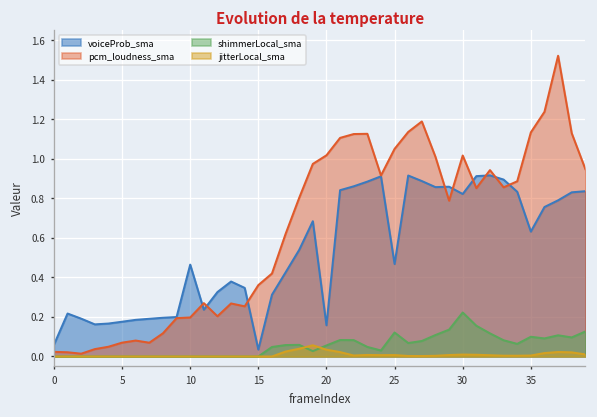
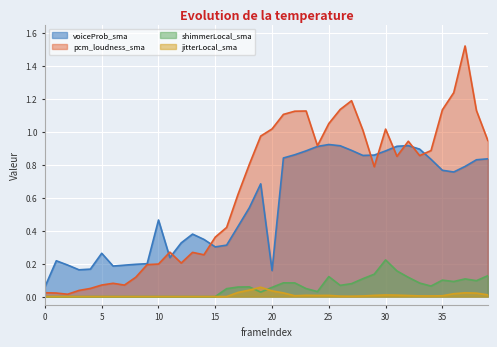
voiceProb_sma, 5: 0.18 -> 0.26
voiceProb_sma, 15: 0.03 -> 0.30
voiceProb_sma, 25: 0.47 -> 0.92
voiceProb_sma, 30: 0.82 -> 0.88
voiceProb_sma, 35: 0.63 -> 0.77
